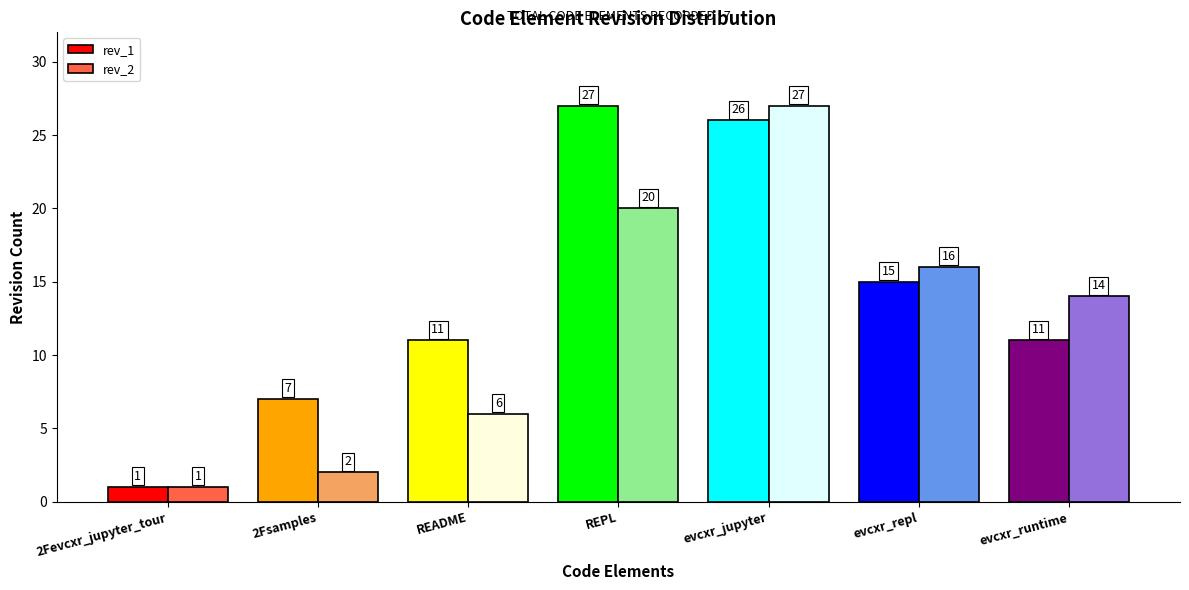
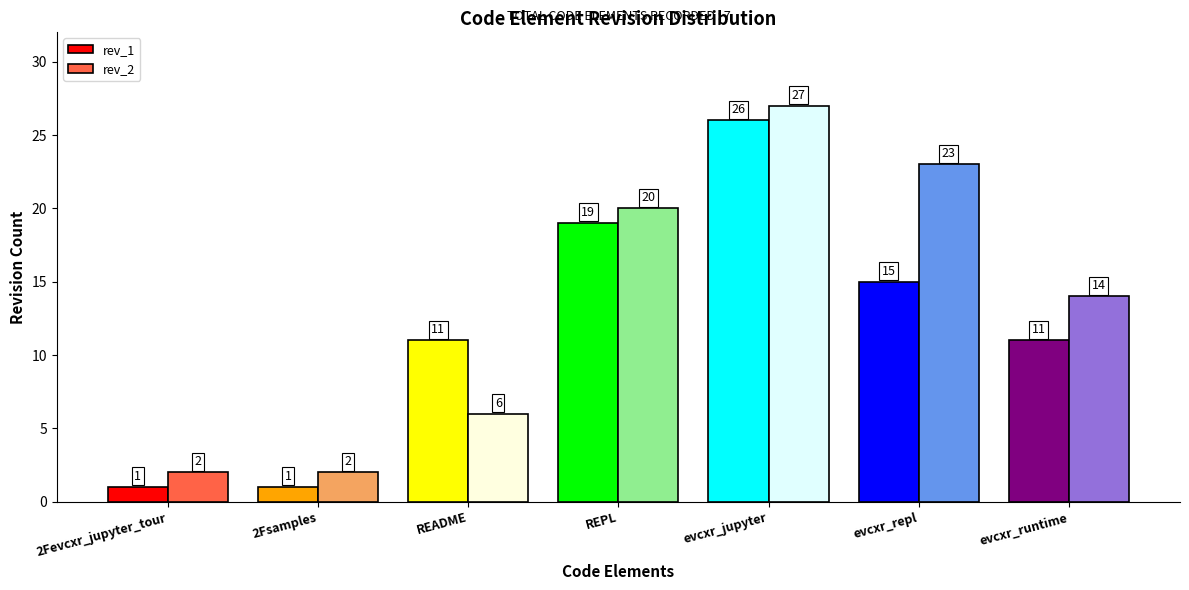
rev_2, 2Fevcxr_jupyter_tour: 1 -> 2
rev_1, 2Fsamples: 7 -> 1
rev_1, REPL: 27 -> 19
rev_2, evcxr_repl: 16 -> 23
